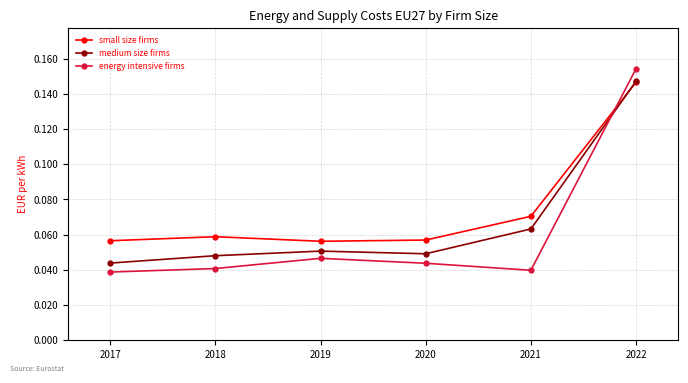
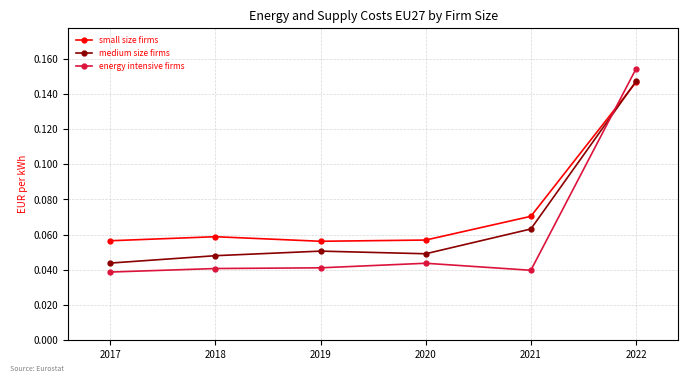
energy intensive firms, 2019: 0.047 -> 0.041
